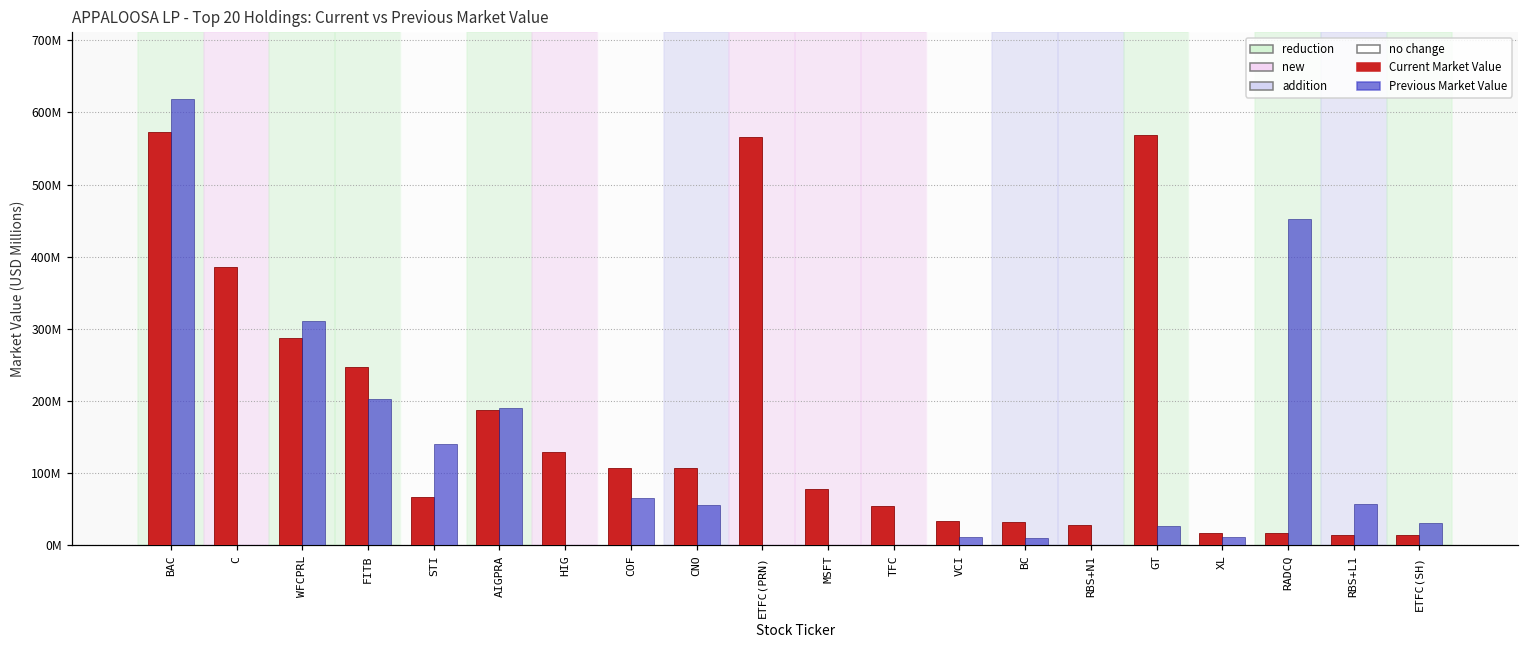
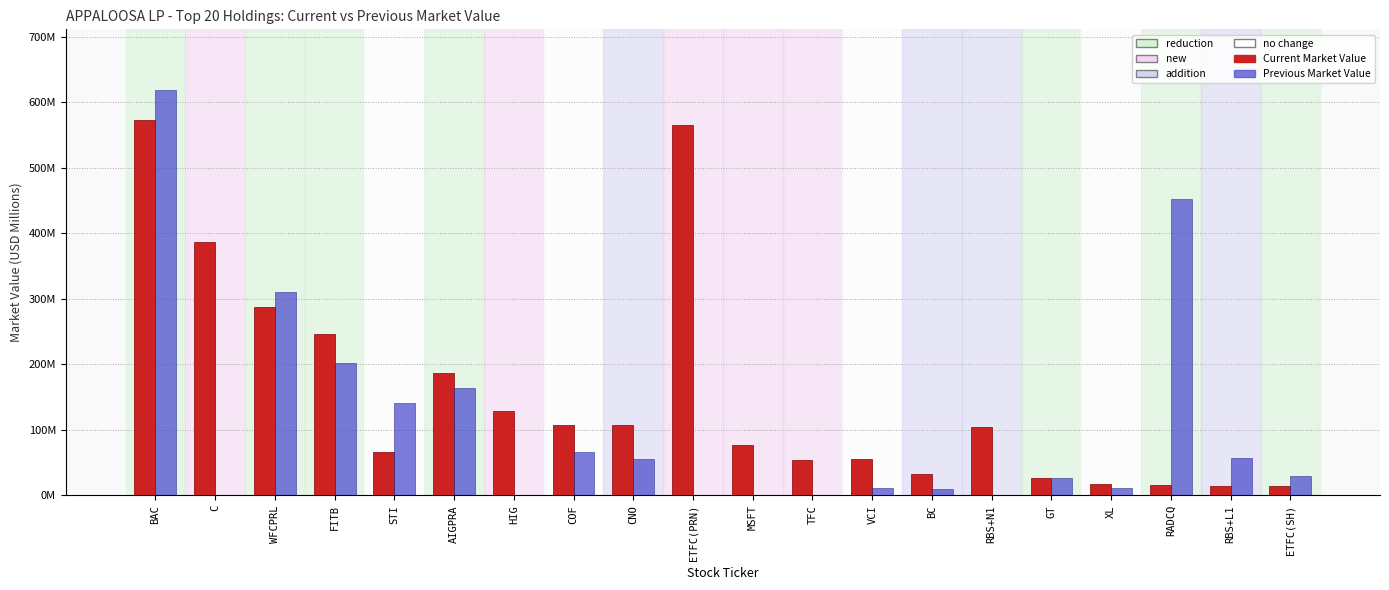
Previous Market Value, AIGPRA: 190000000 -> 160000000
Current Market Value, VCI: 30000000 -> 60000000
Current Market Value, RBS+N1: 30000000 -> 100000000
Current Market Value, GT: 570000000 -> 30000000
